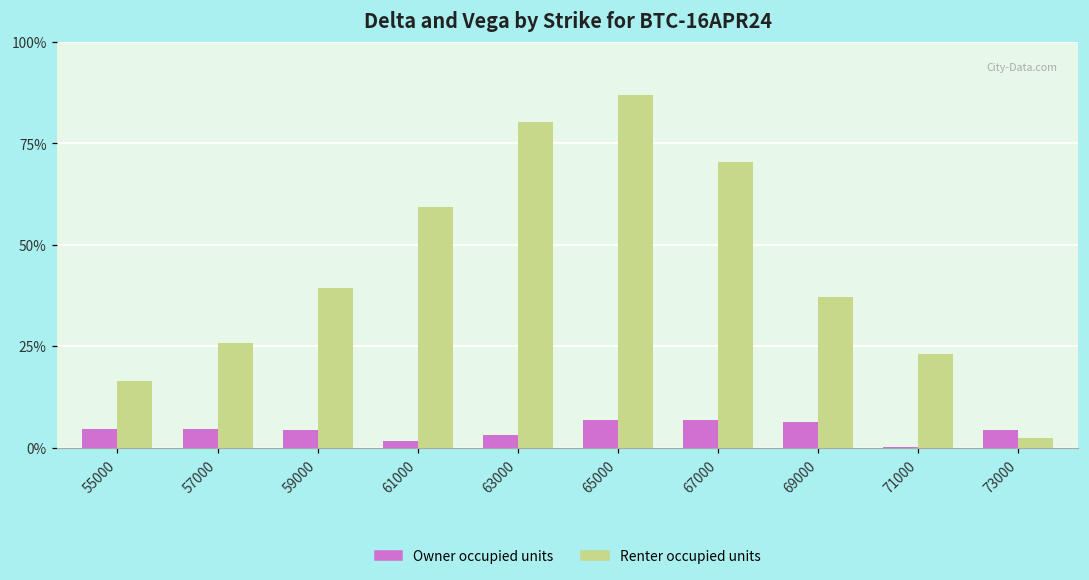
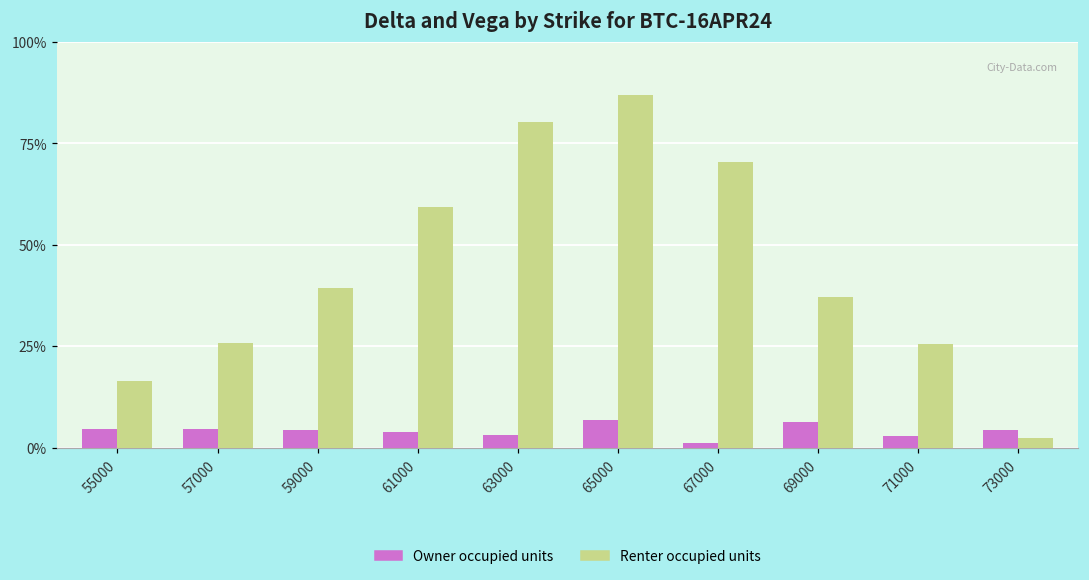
Owner occupied units, 61000: 2% -> 4%
Owner occupied units, 67000: 7% -> 1%
Owner occupied units, 71000: 0% -> 3%
Renter occupied units, 71000: 23% -> 26%
